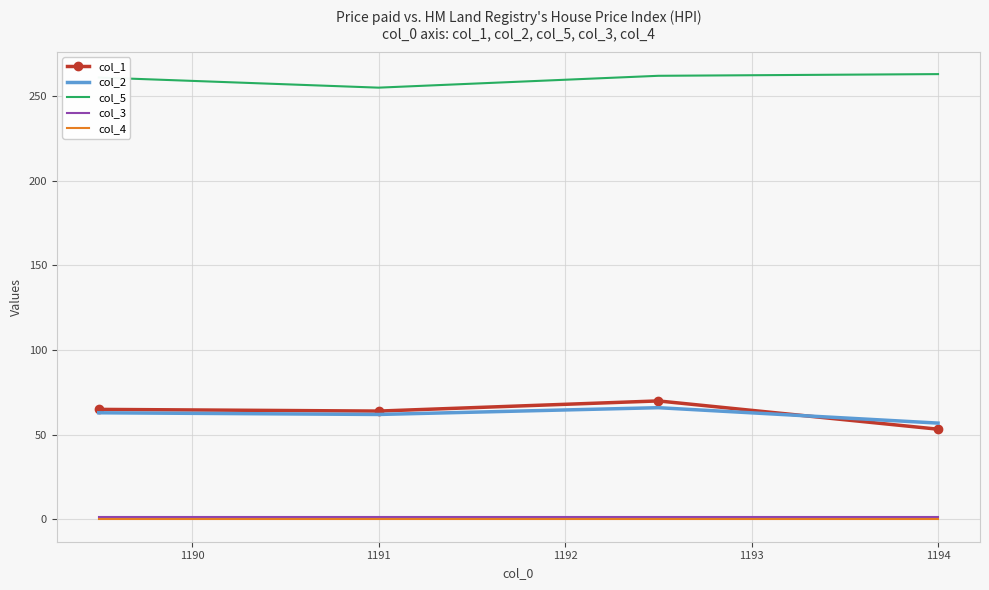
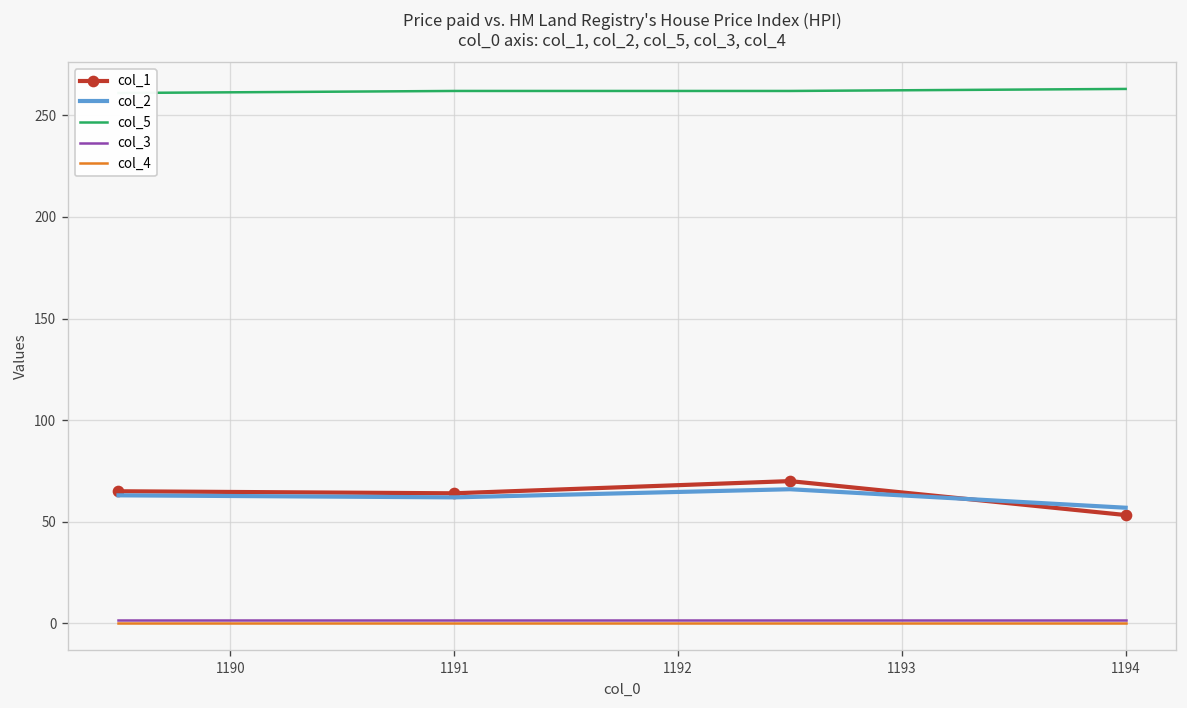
col_5, 1191: 255 -> 262
